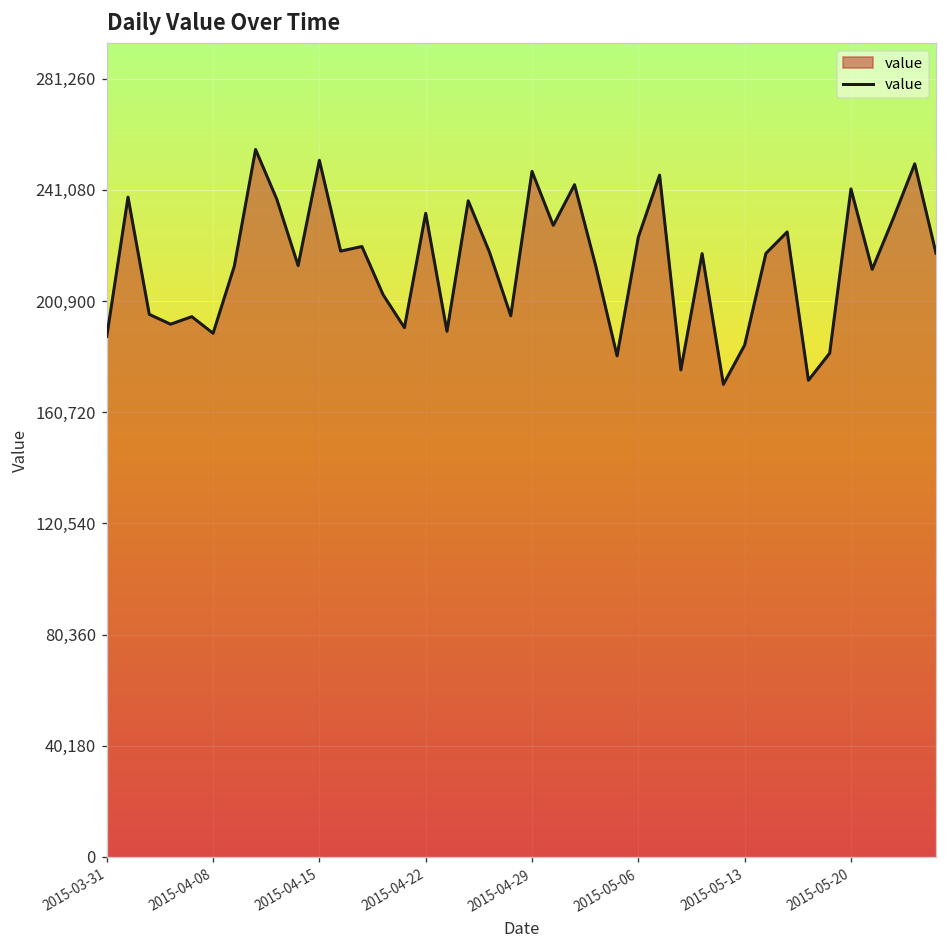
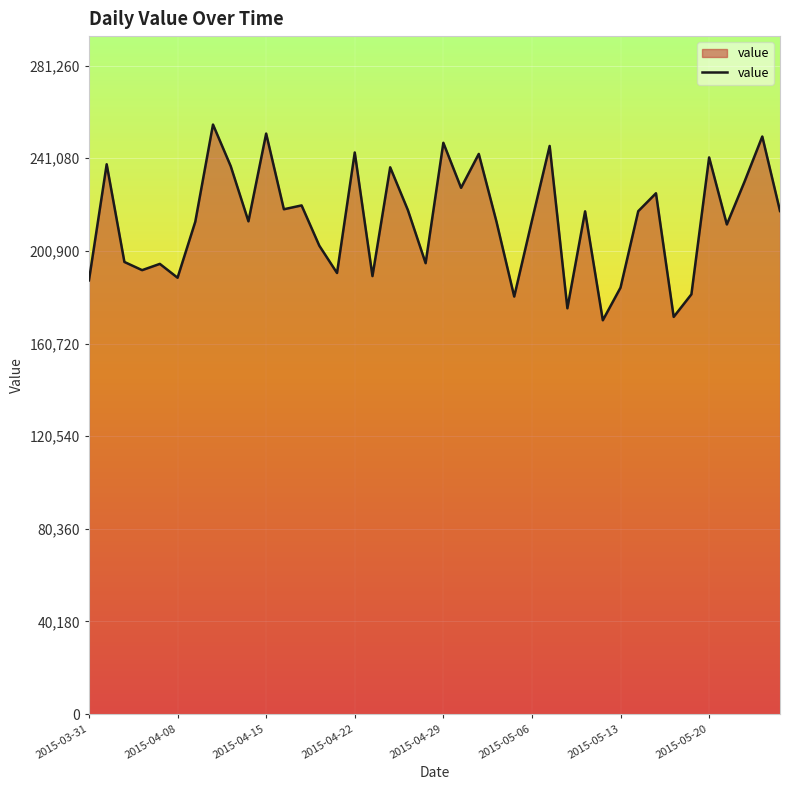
2015-04-22: 233,000 -> 244,000
2015-05-06: 224,000 -> 214,000
